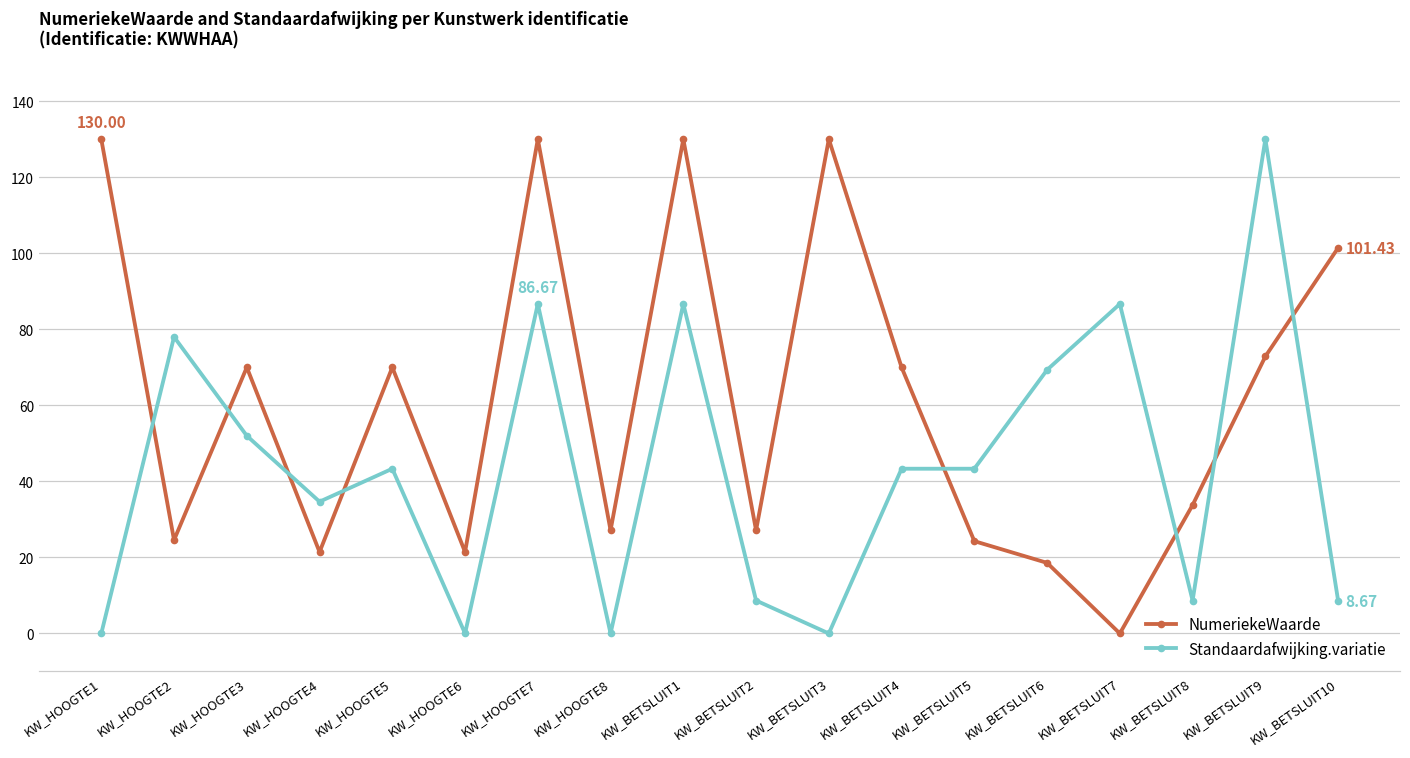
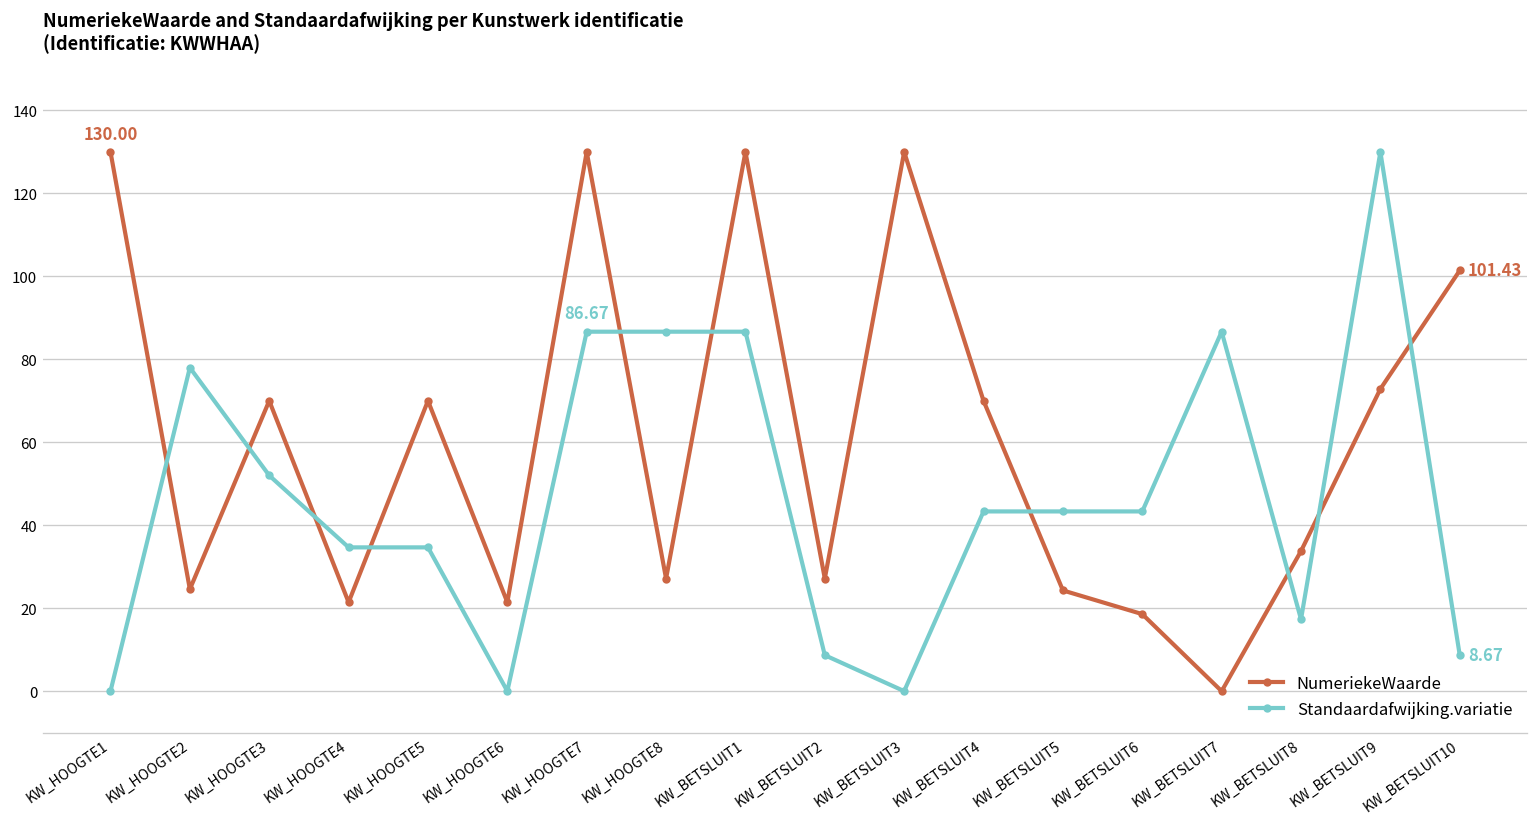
Standaardafwijking.variatie, KW_HOOGTE5: 43 -> 35
Standaardafwijking.variatie, KW_HOOGTE8: 0 -> 87
Standaardafwijking.variatie, KW_BETSLUIT6: 69 -> 43
Standaardafwijking.variatie, KW_BETSLUIT8: 9 -> 17
